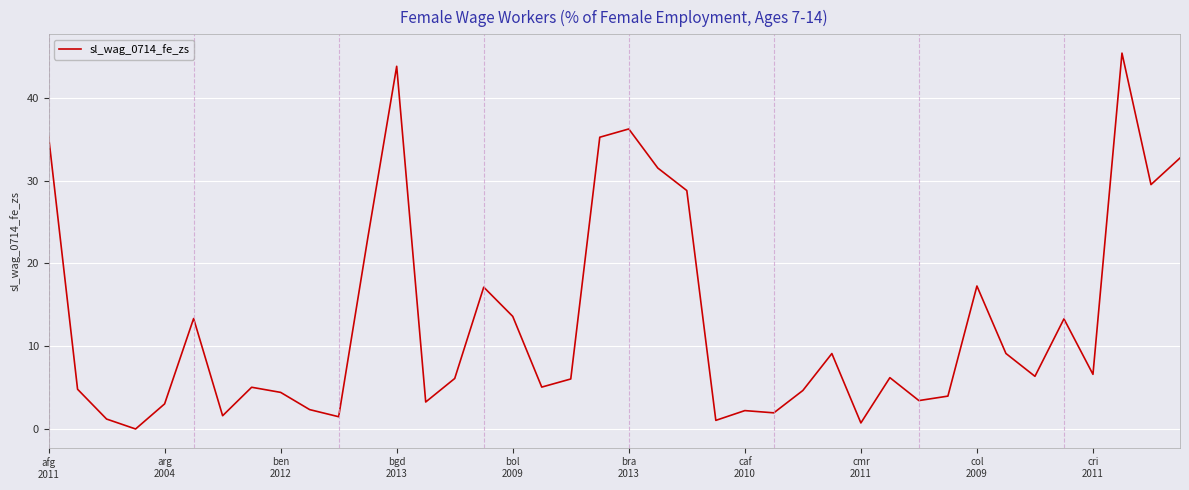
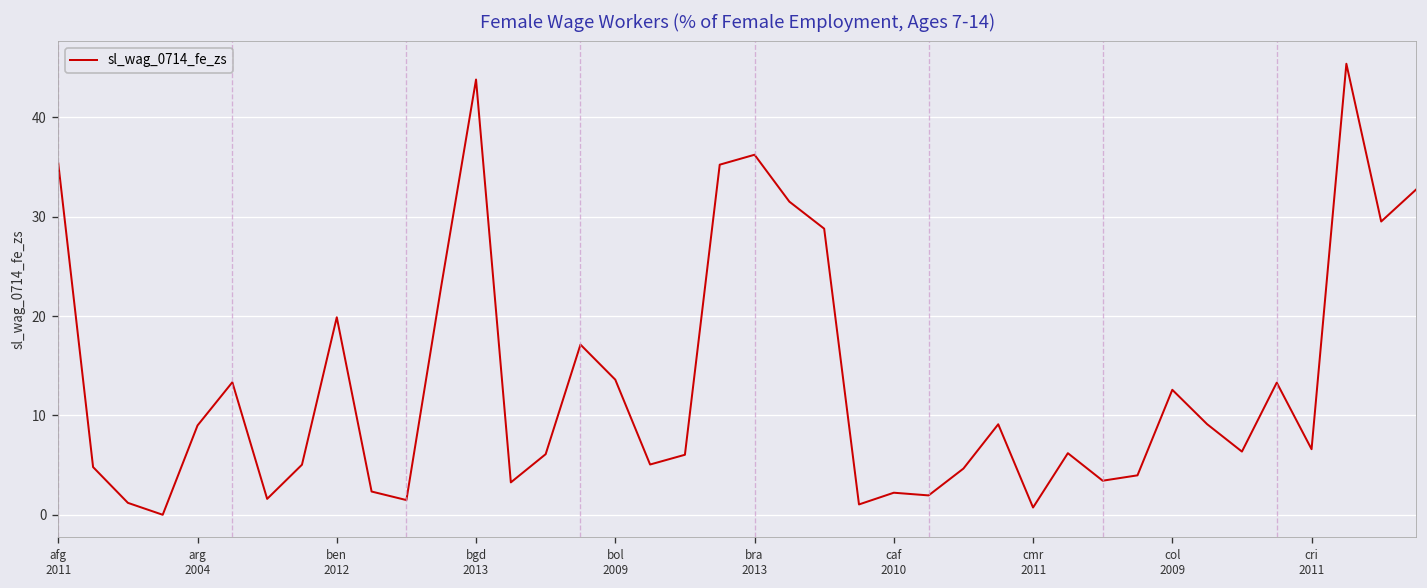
arg 2004: 3 -> 9
ben 2012: 4 -> 20
col 2009: 17 -> 13
